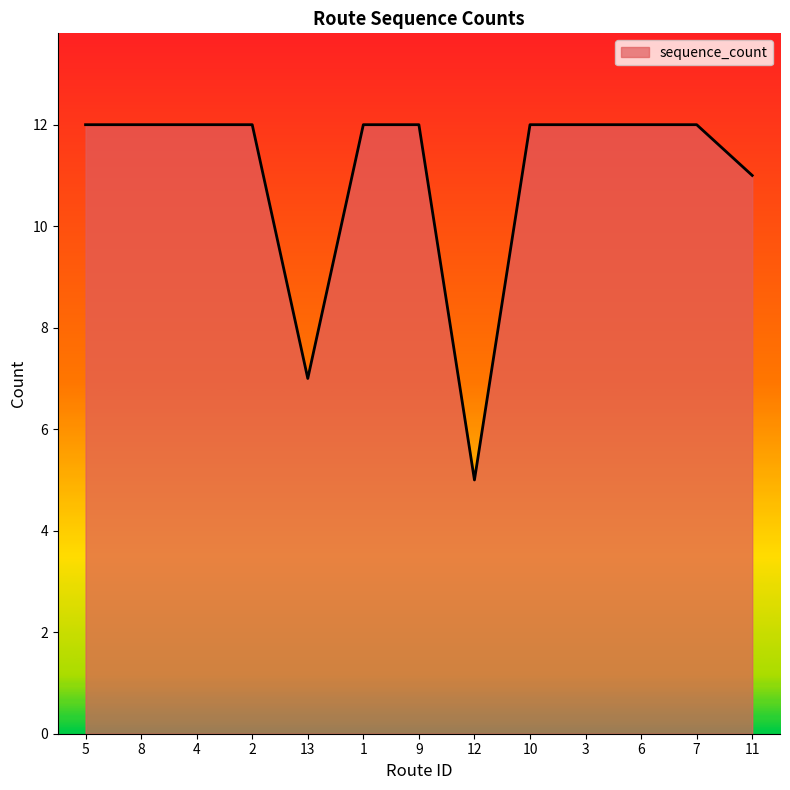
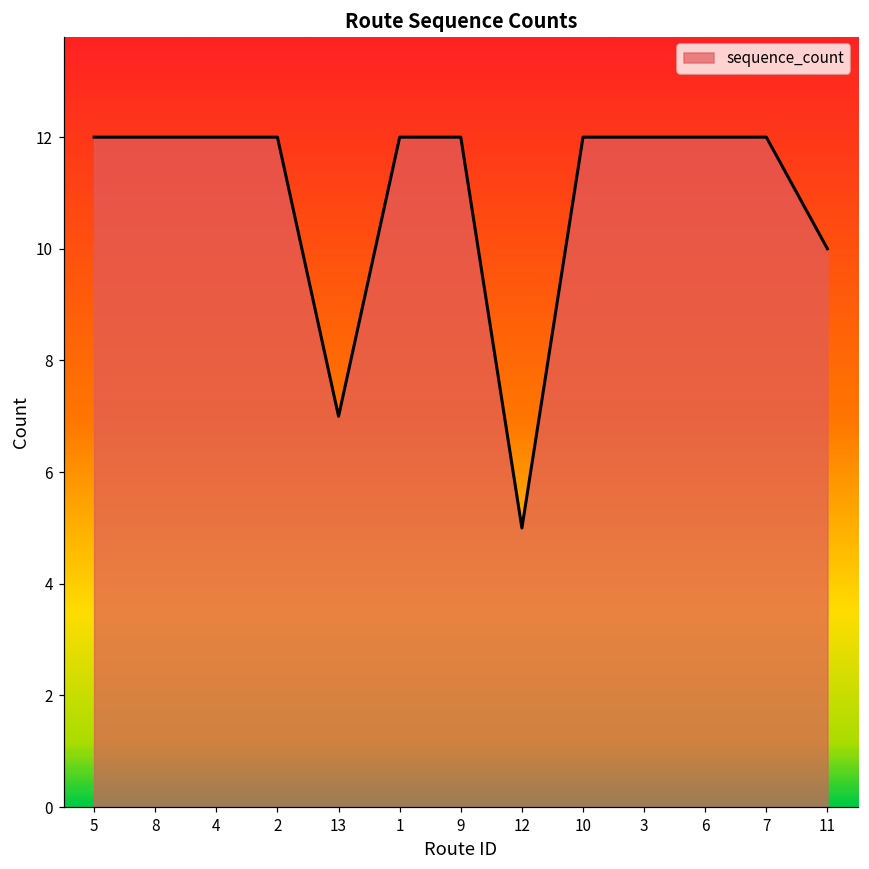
11: 11 -> 10
